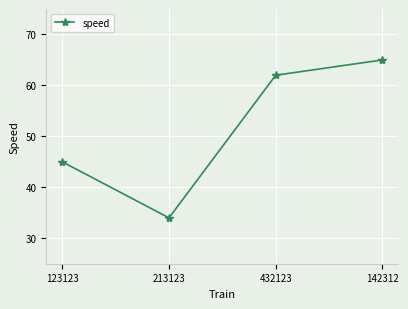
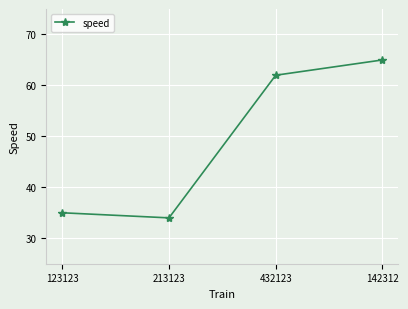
123123: 45 -> 35
